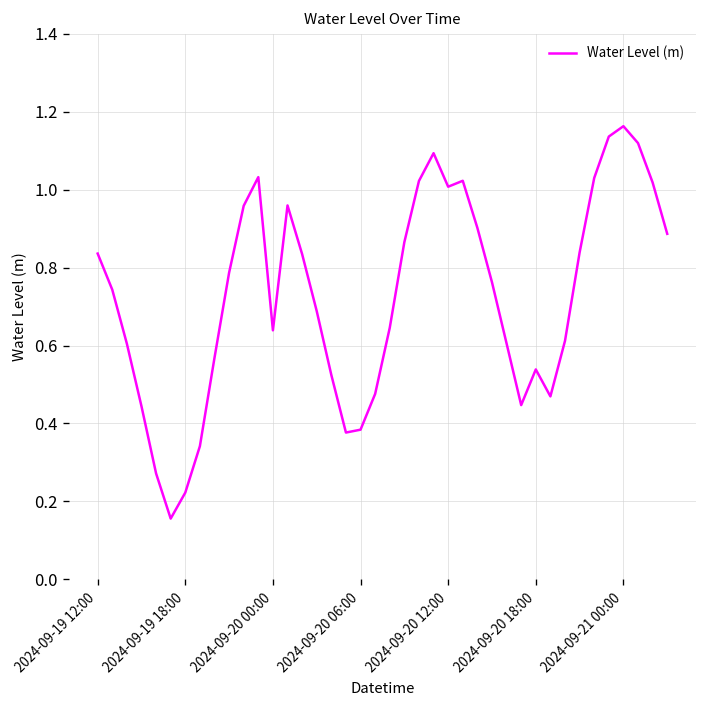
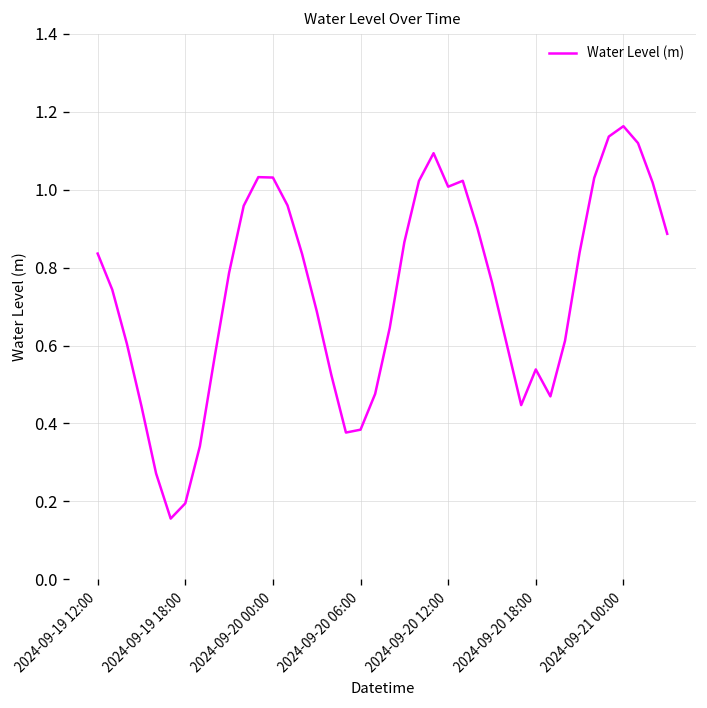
2024-09-19 18:00: 0.22 -> 0.19
2024-09-20 00:00: 0.64 -> 1.03
